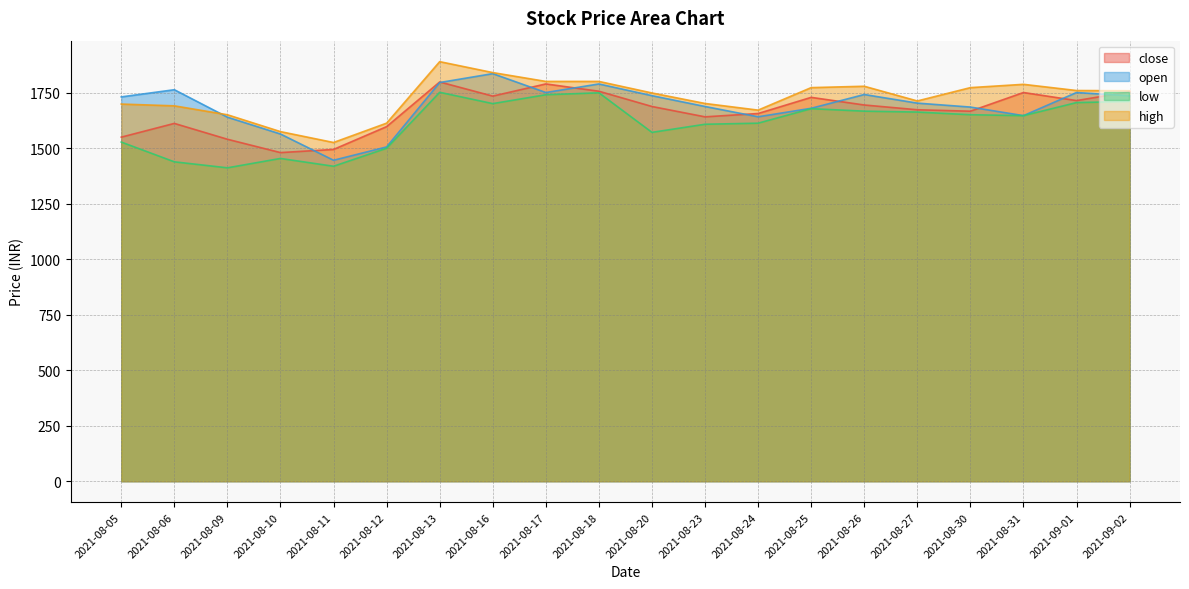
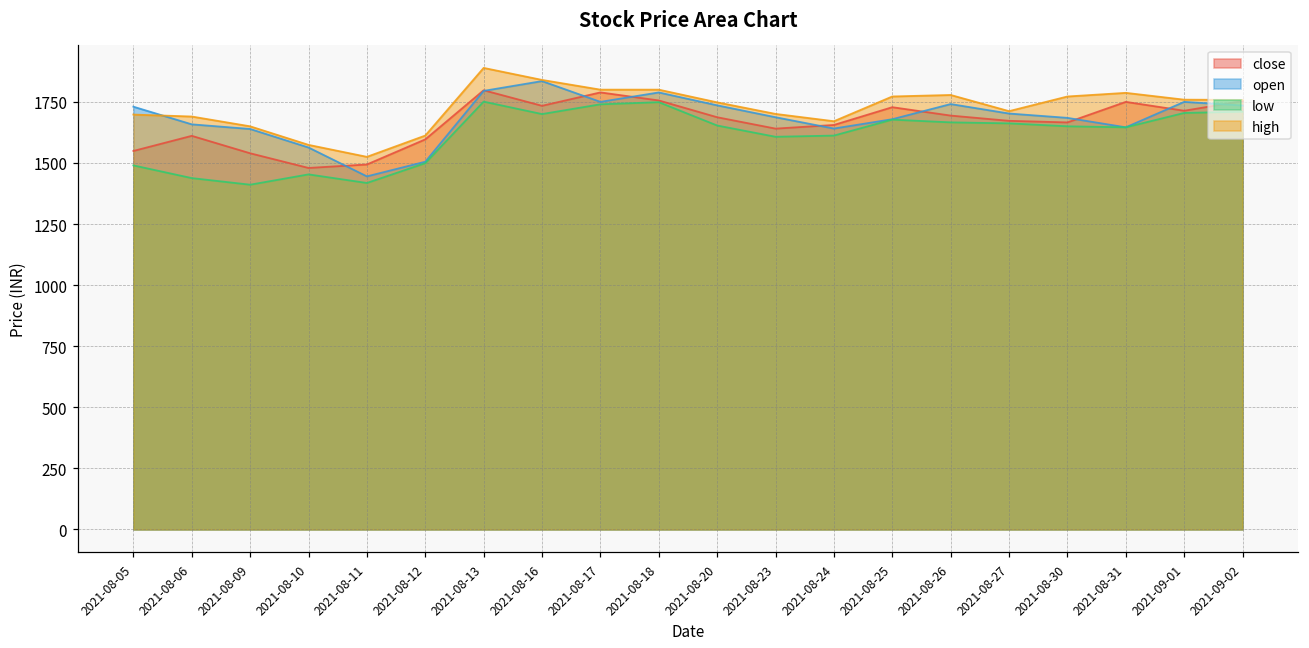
low, 2021-08-05: 1530 -> 1490
open, 2021-08-06: 1760 -> 1660
low, 2021-08-20: 1570 -> 1650
